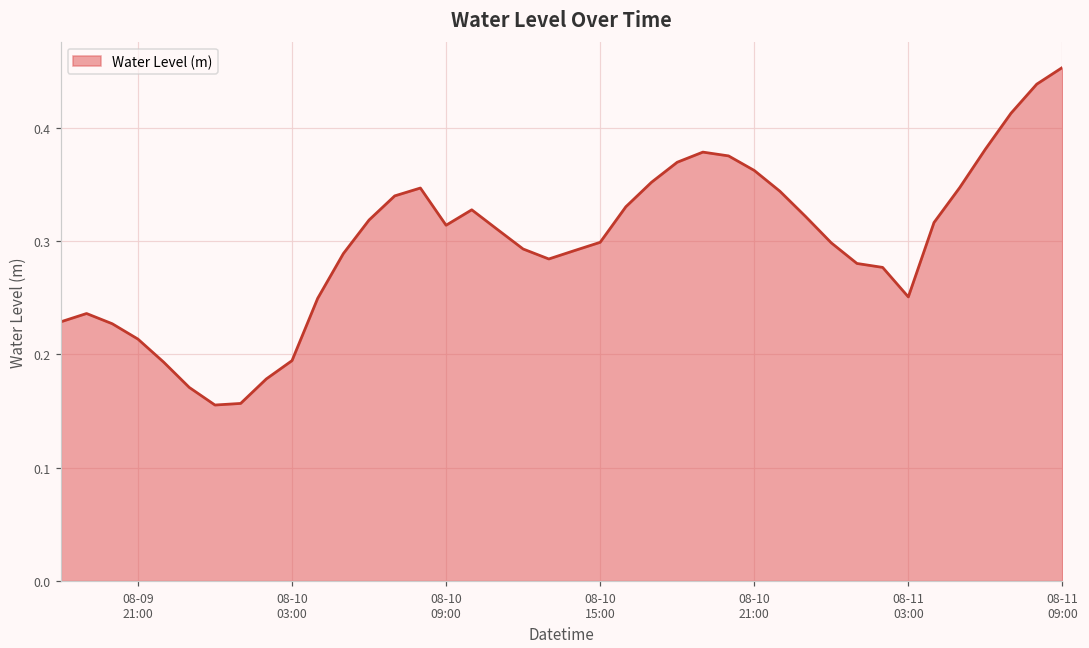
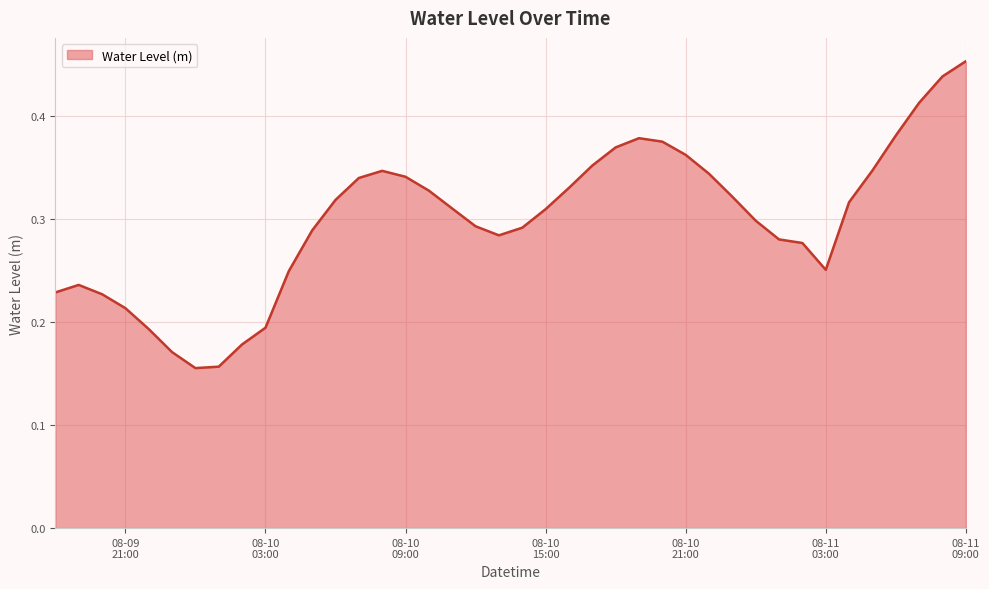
08-10 09:00: 0.314 -> 0.341
08-10 15:00: 0.299 -> 0.310
